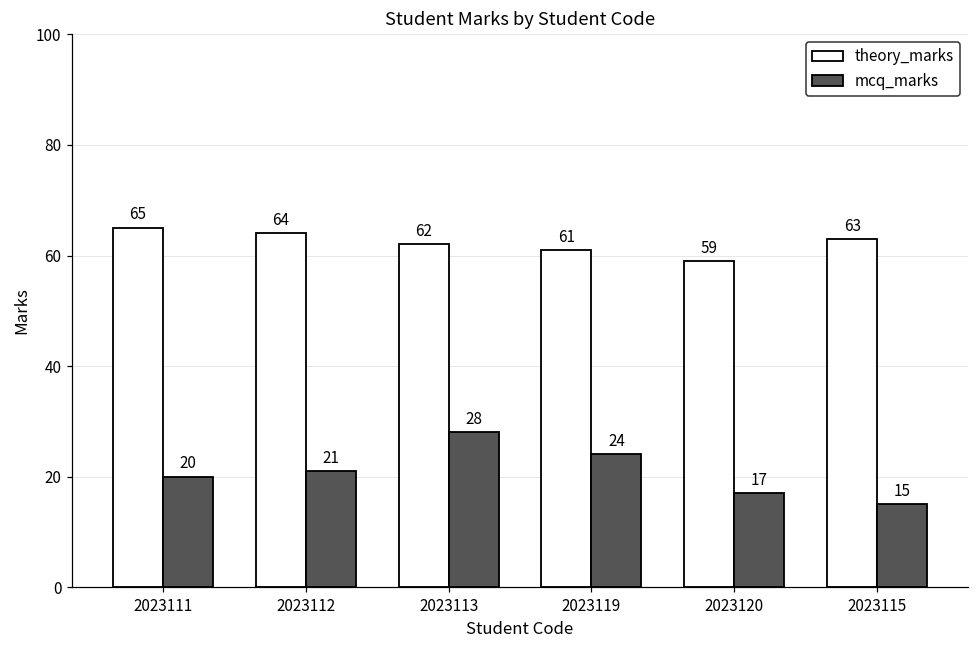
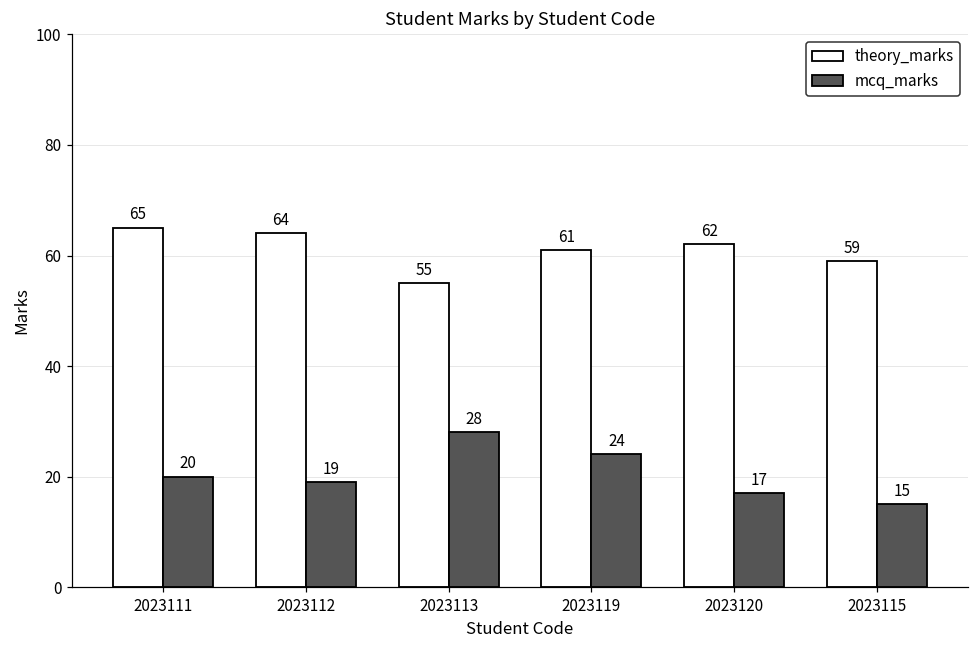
mcq_marks, 2023112: 21 -> 19
theory_marks, 2023113: 62 -> 55
theory_marks, 2023120: 59 -> 62
theory_marks, 2023115: 63 -> 59
